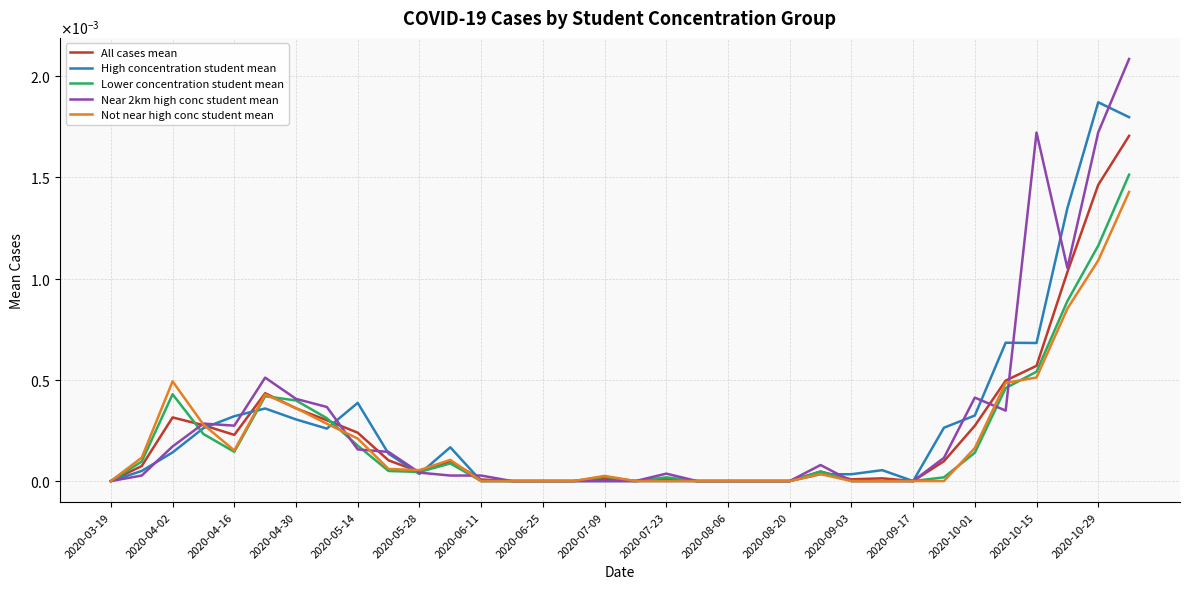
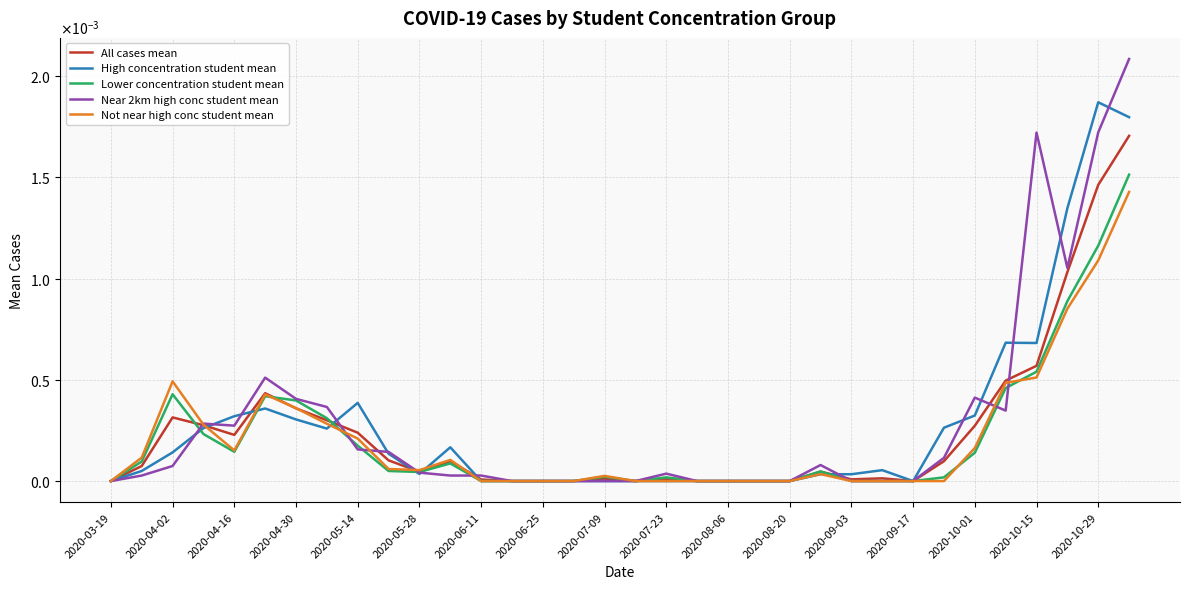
Near 2km high conc student mean, 2020-04-02: 0.00017 -> 0.00007
